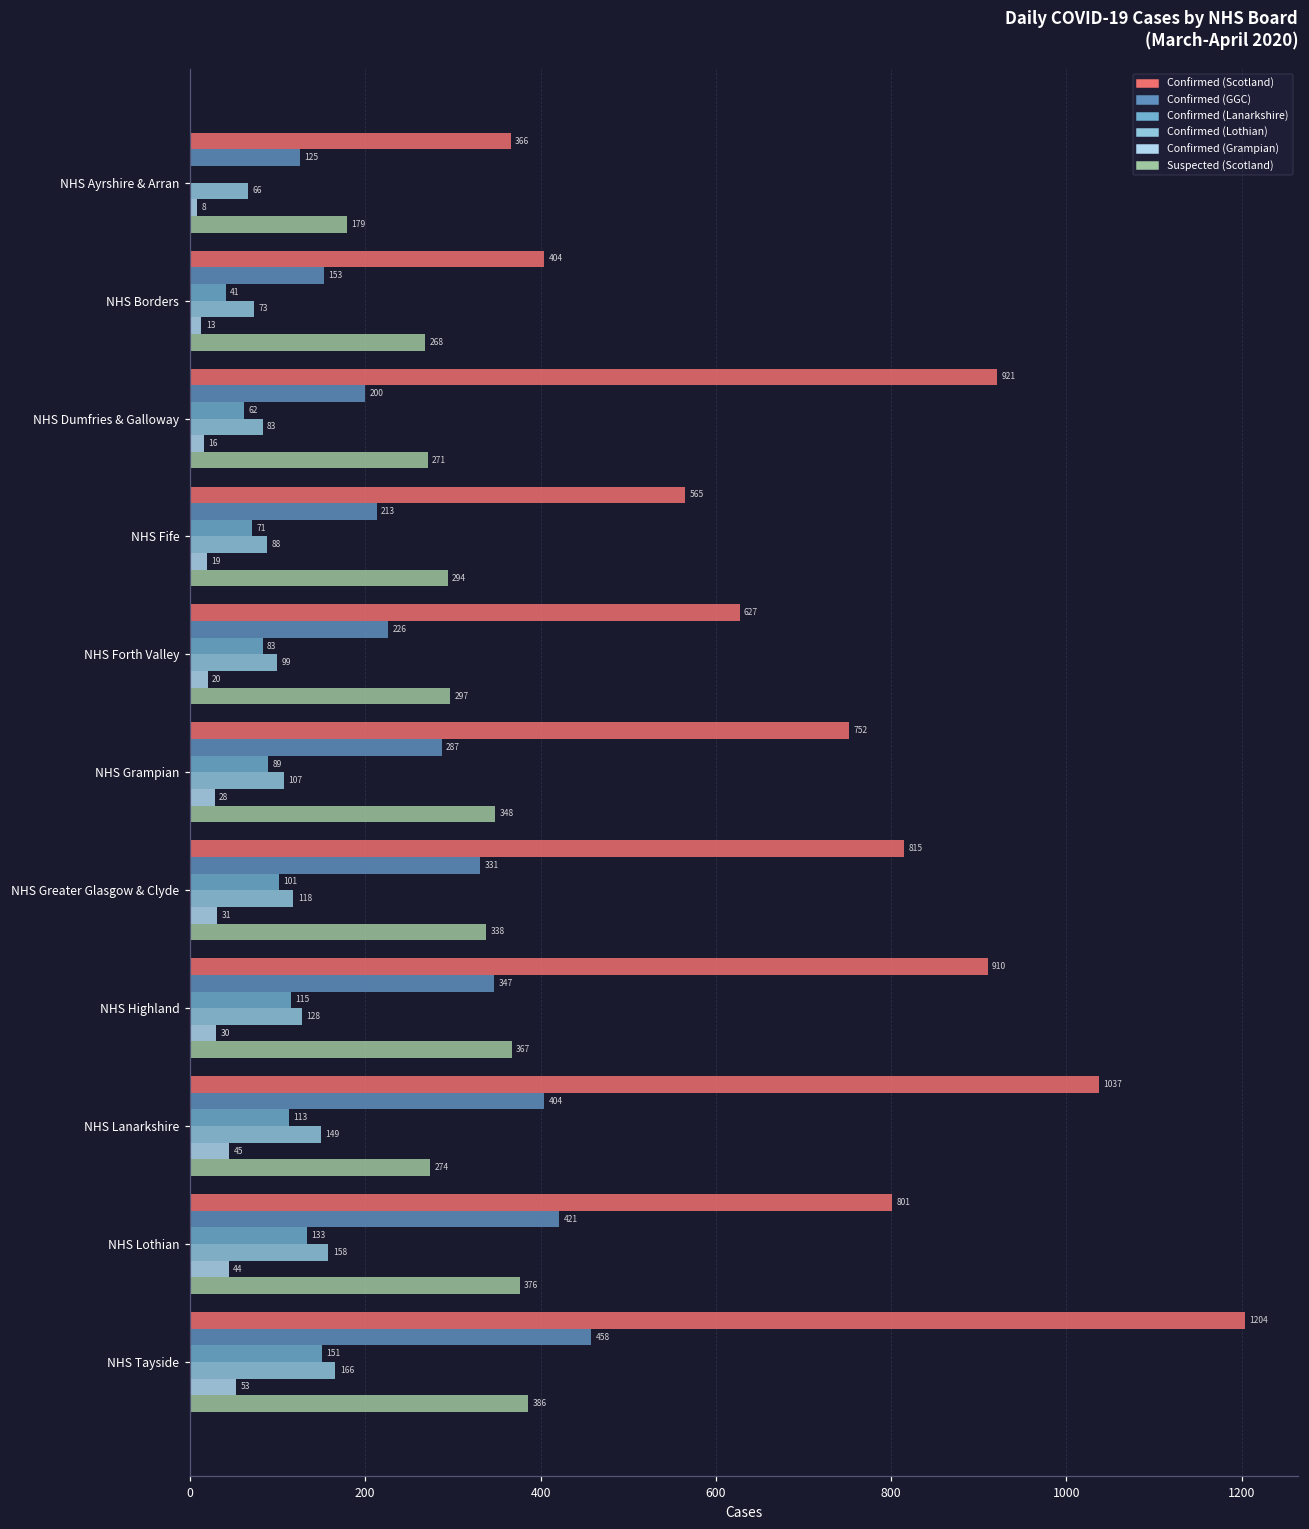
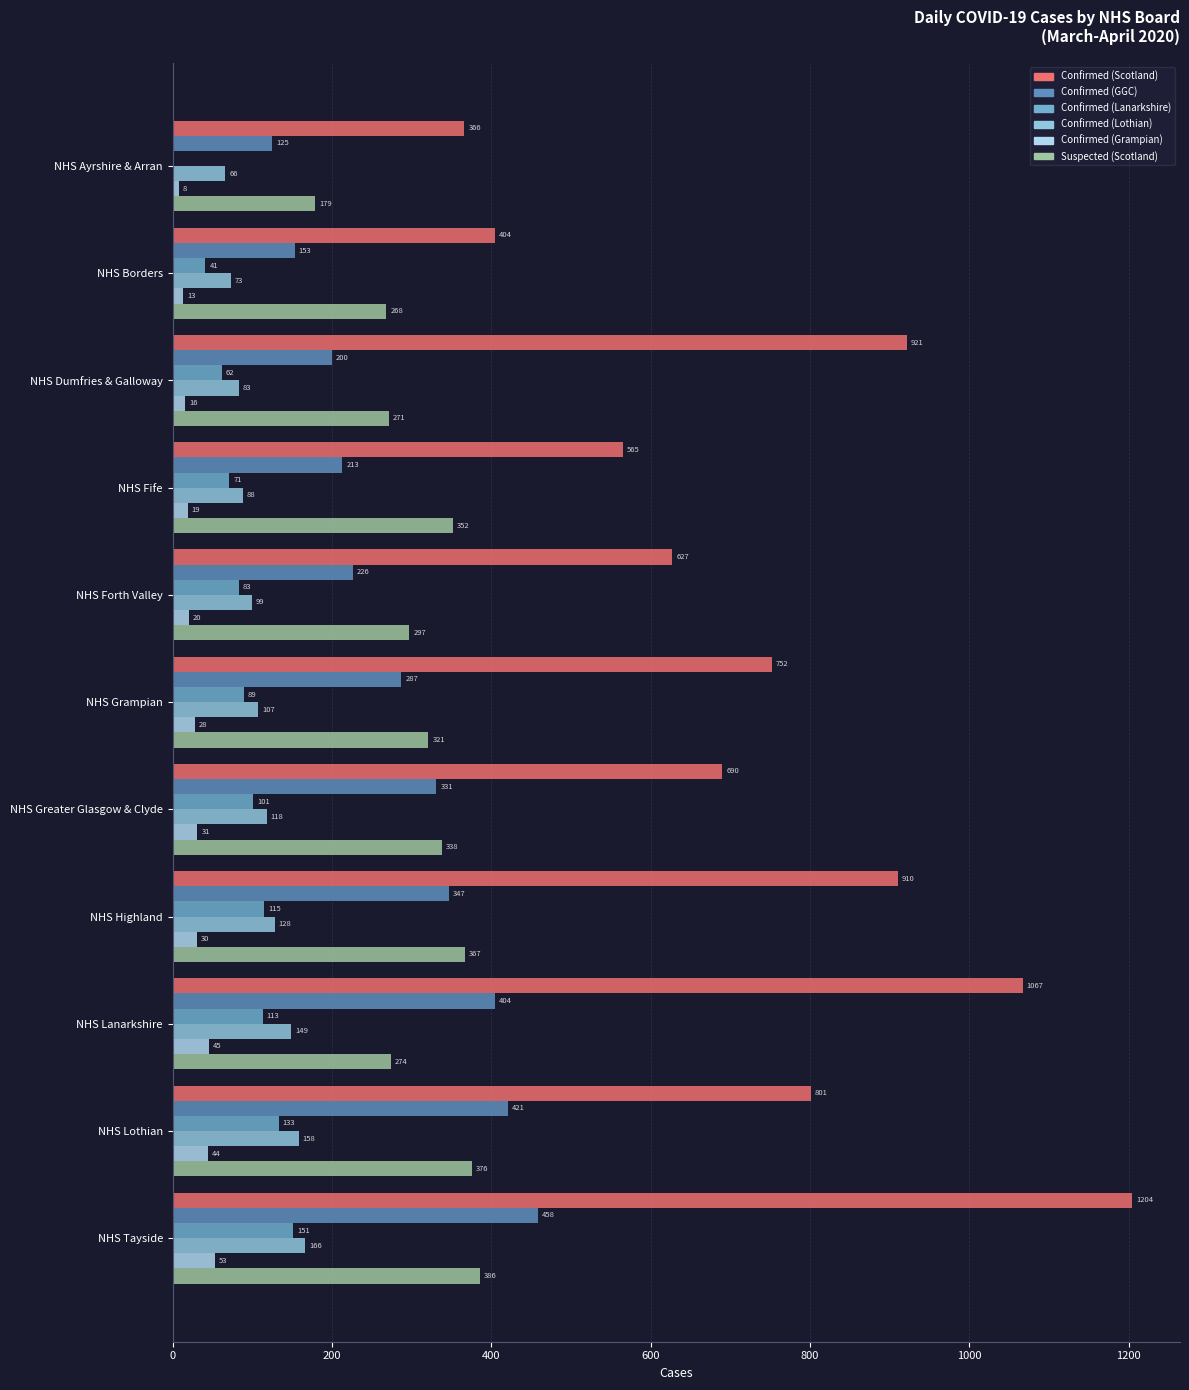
Suspected (Scotland), NHS Fife: 294 -> 352
Suspected (Scotland), NHS Grampian: 348 -> 321
Confirmed (Scotland), NHS Greater Glasgow & Clyde: 815 -> 690
Confirmed (Scotland), NHS Lanarkshire: 1037 -> 1067
